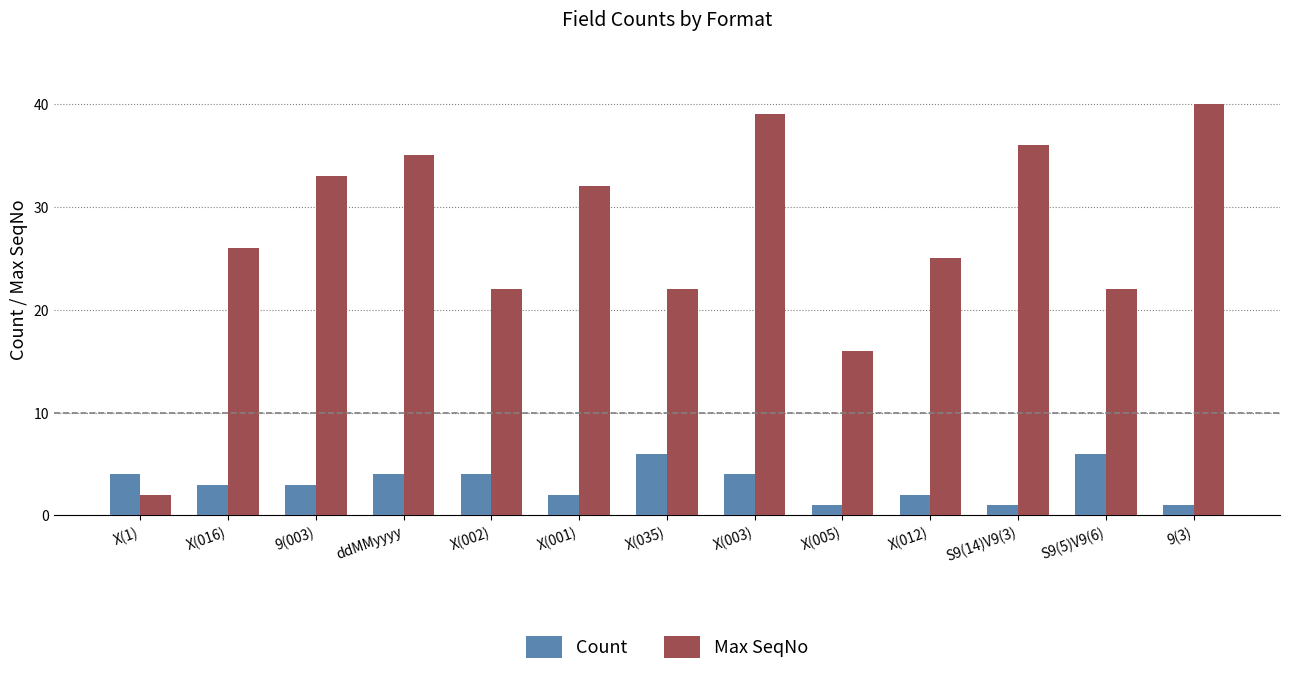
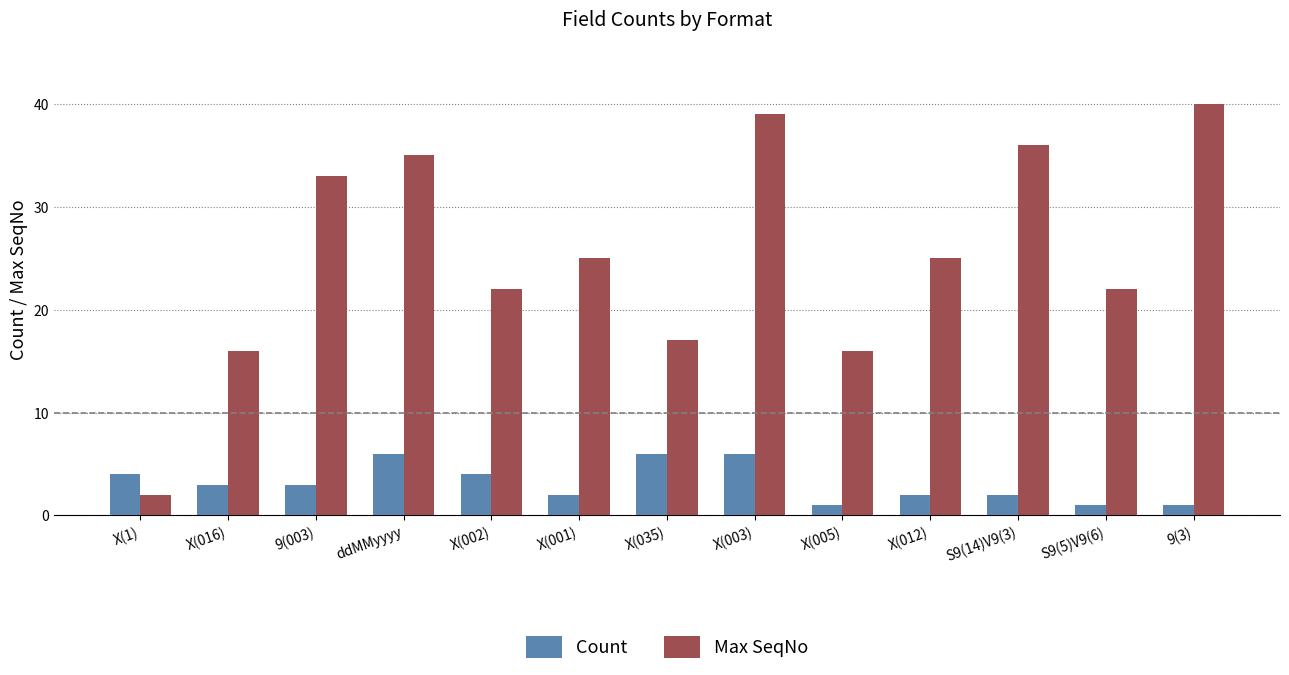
Max SeqNo, X(016): 26 -> 16
Count, ddMMyyyy: 4 -> 6
Max SeqNo, X(001): 32 -> 25
Max SeqNo, X(035): 22 -> 17
Count, X(003): 4 -> 6
Count, S9(14)V9(3): 1 -> 2
Count, S9(5)V9(6): 6 -> 1
